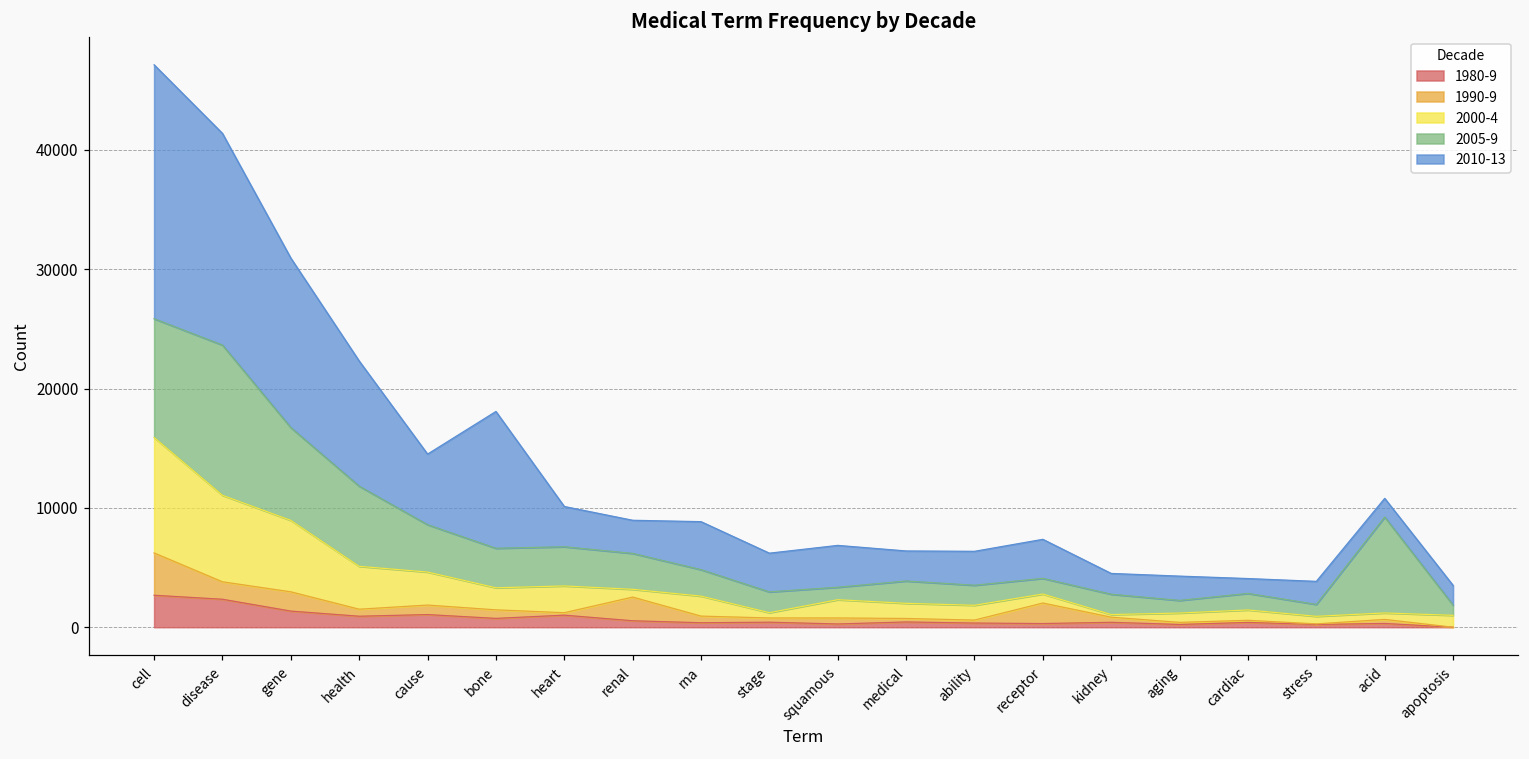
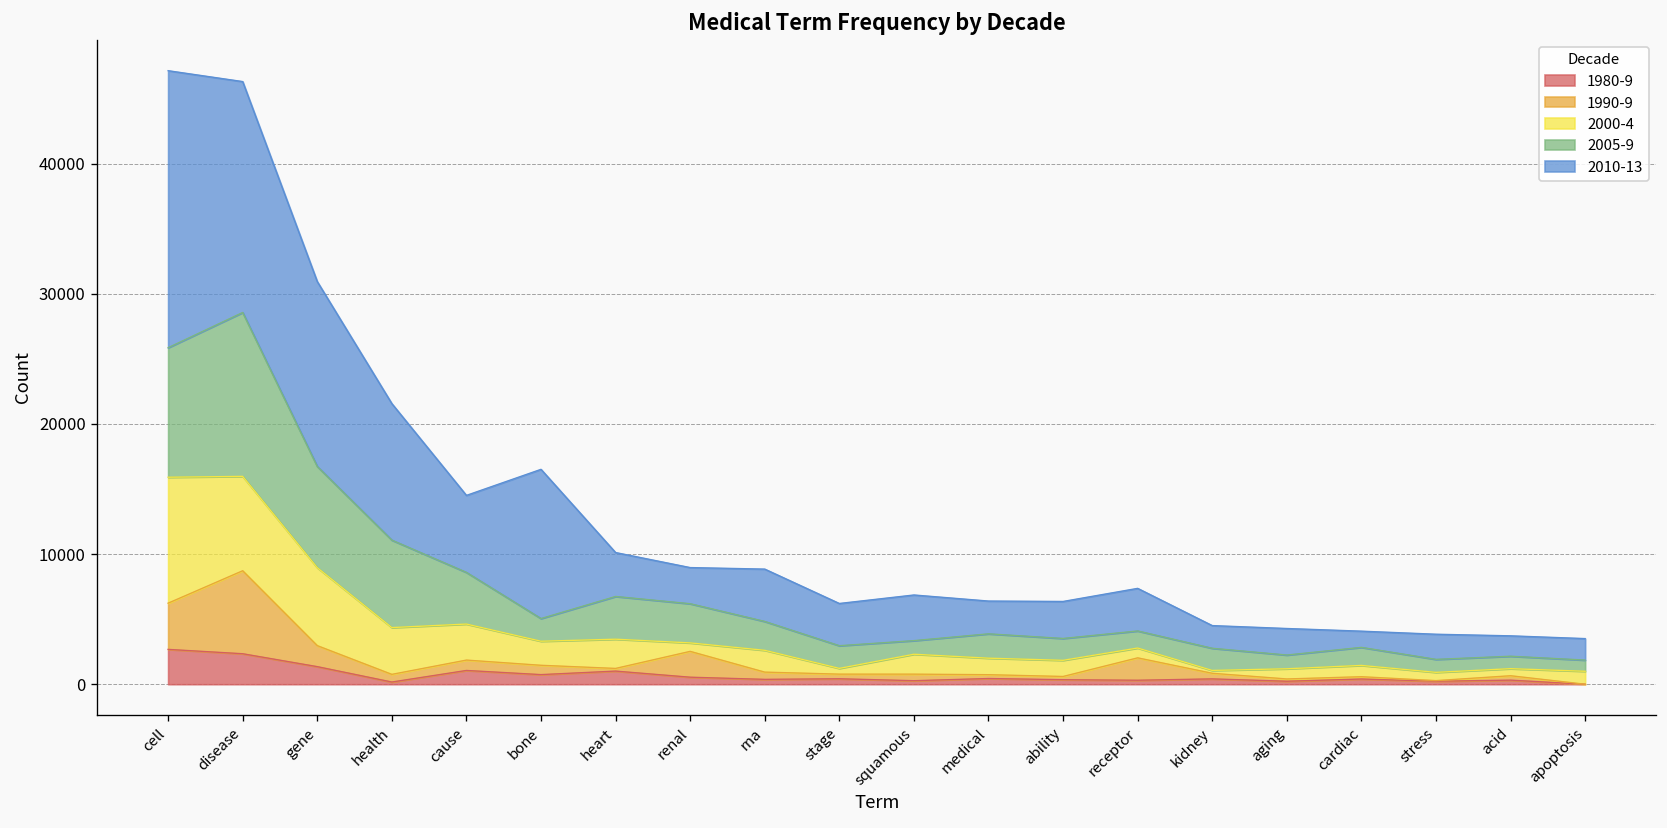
1990-9, disease: 1500 -> 6400
1980-9, health: 900 -> 200
2005-9, bone: 3300 -> 1700
2005-9, acid: 8000 -> 1000
